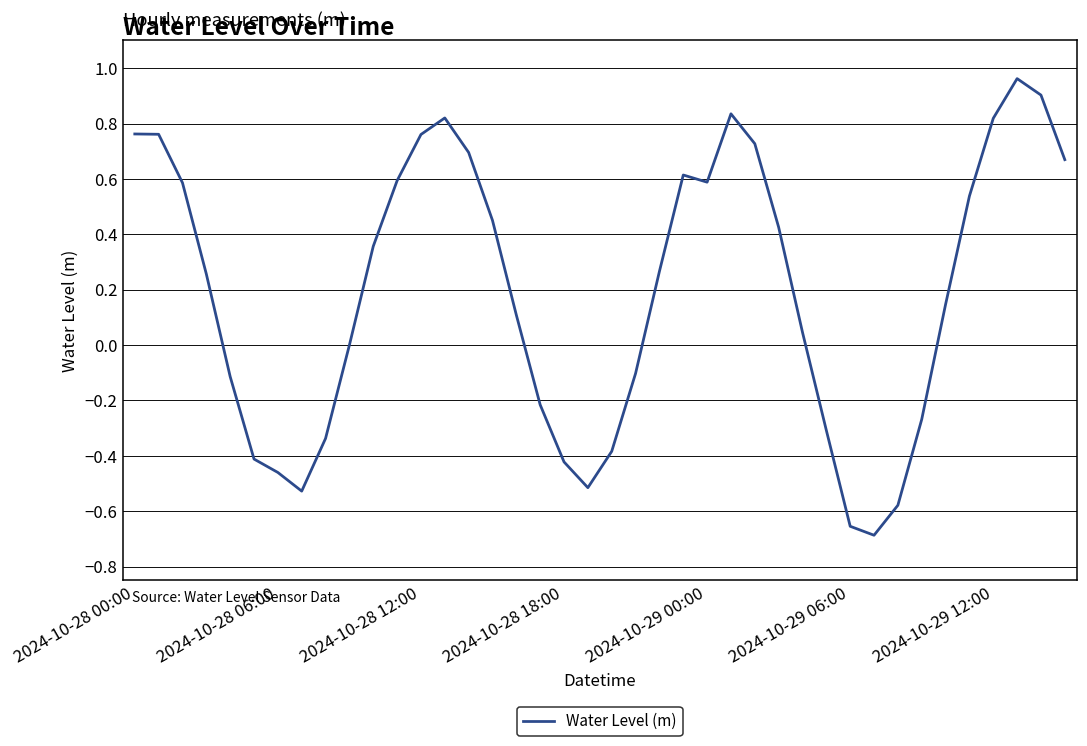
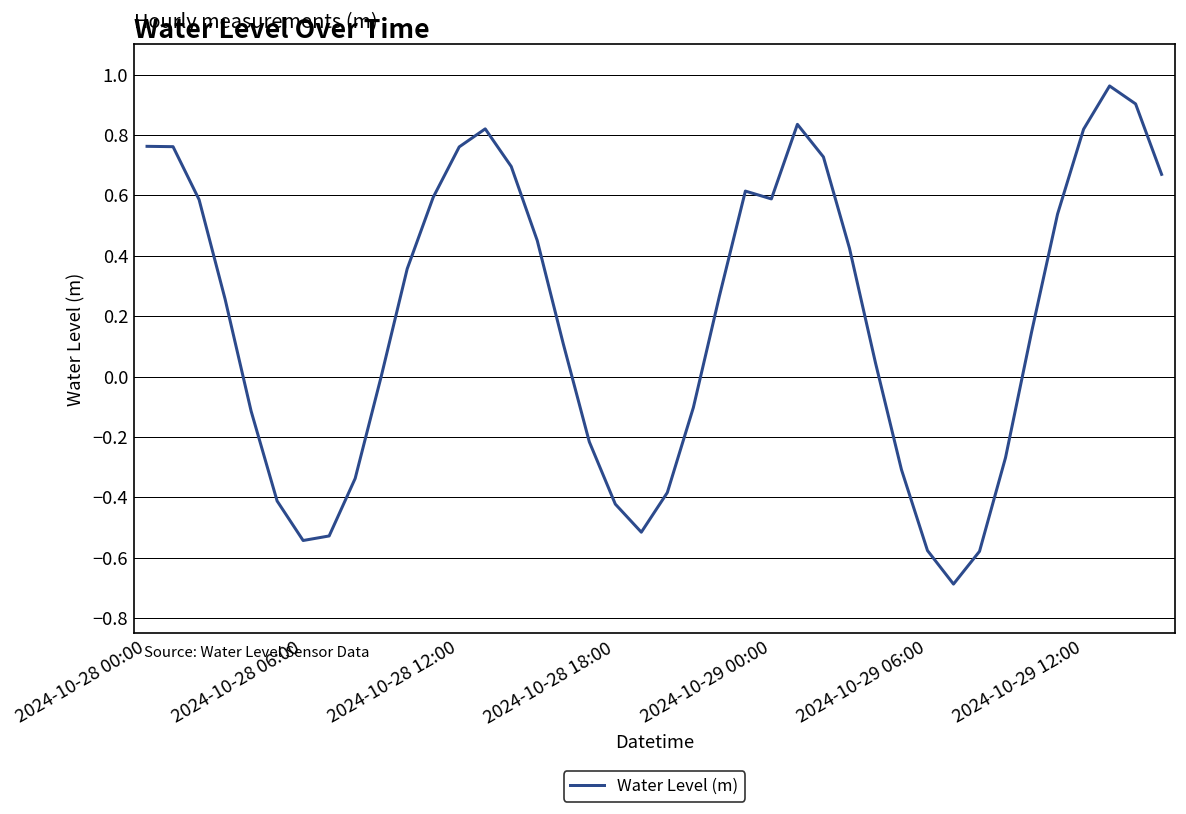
2024-10-28 06:00: -0.46 -> -0.54
2024-10-29 06:00: -0.65 -> -0.58
